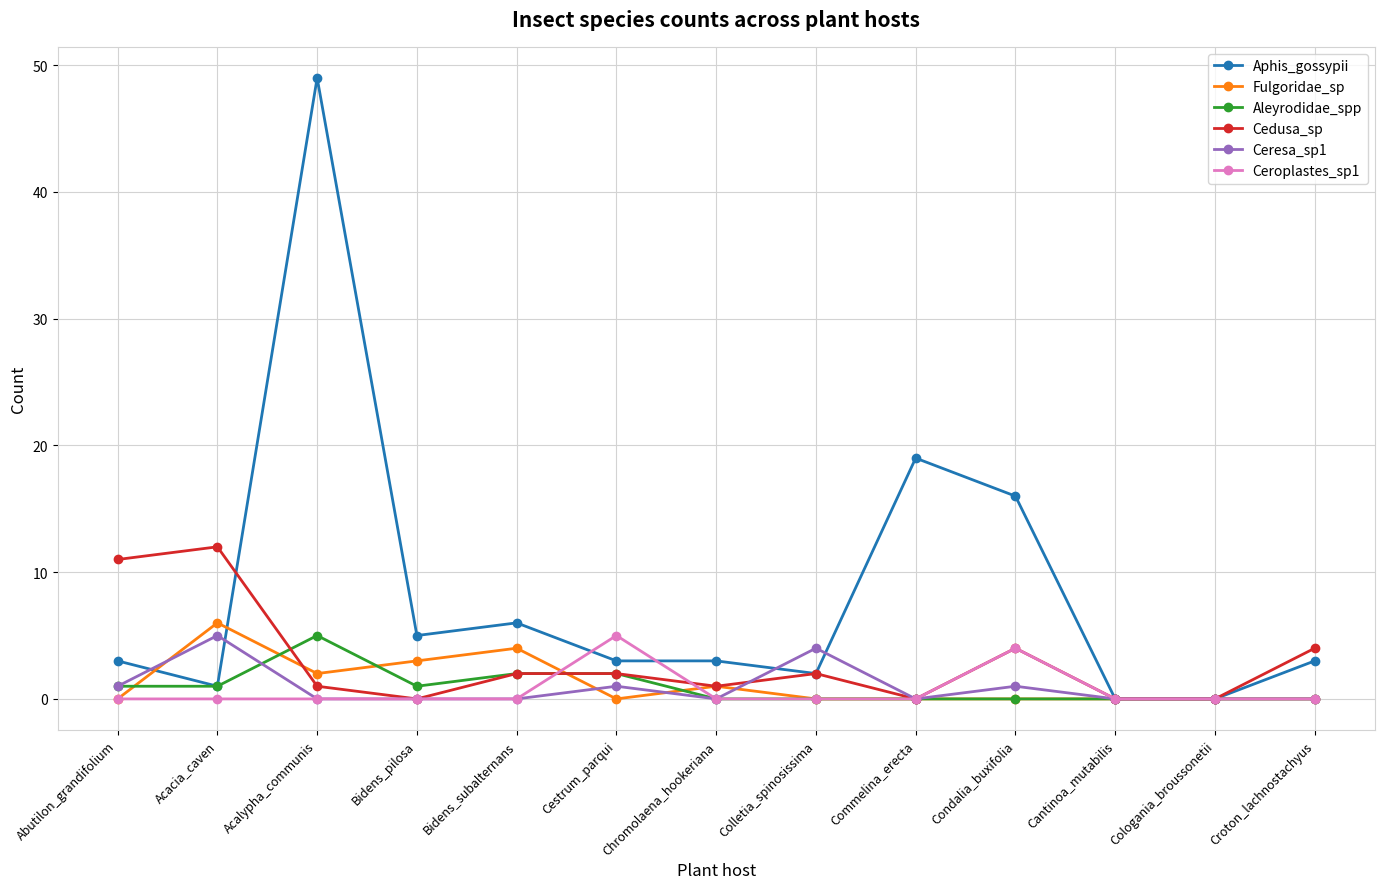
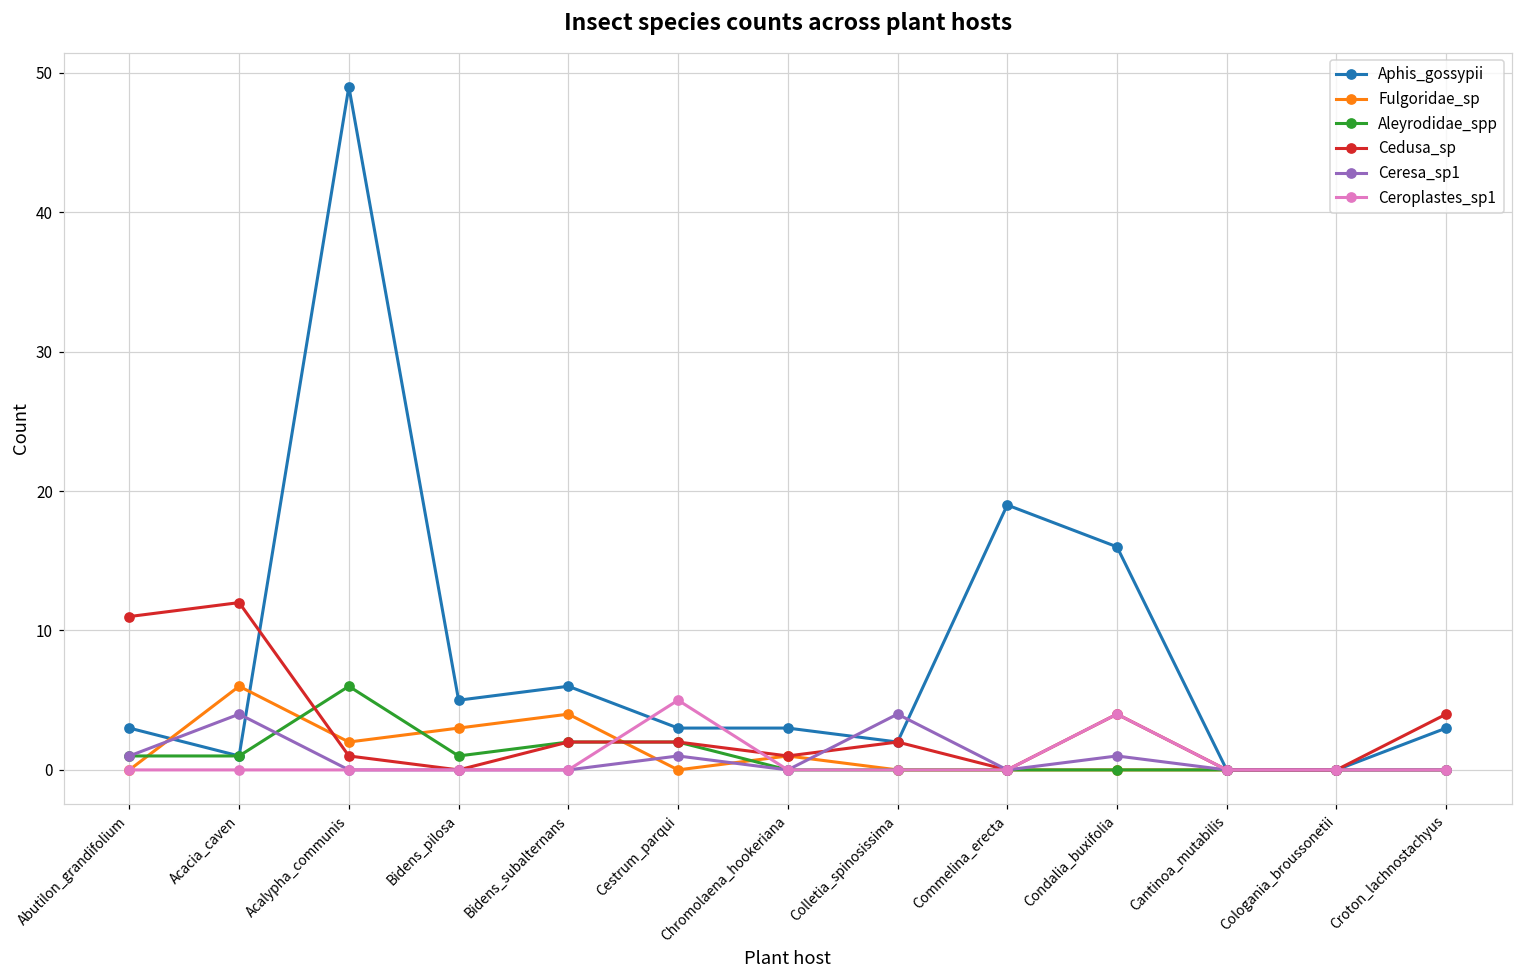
Ceresa_sp1, Acacia_caven: 5 -> 4
Aleyrodidae_spp, Acalypha_communis: 5 -> 6
